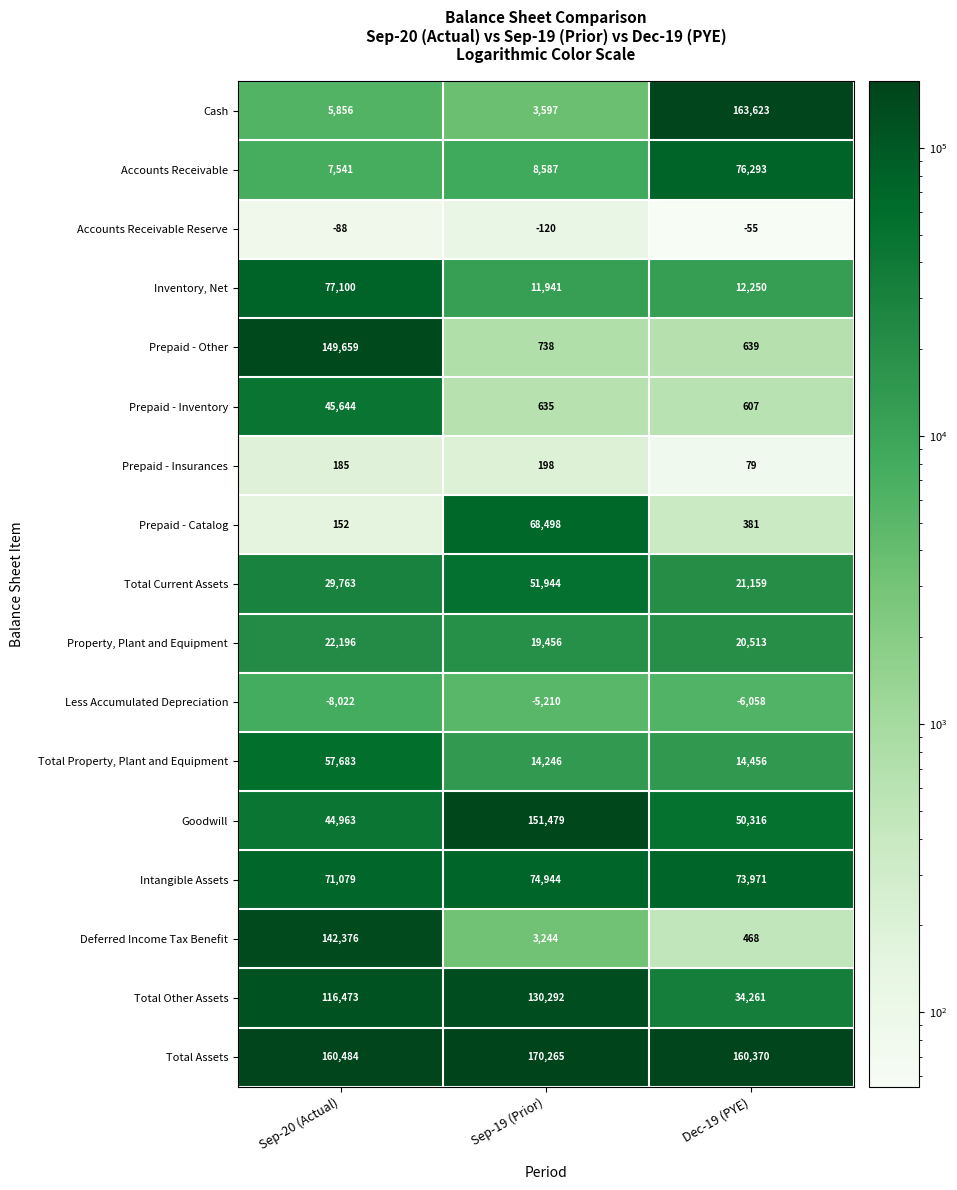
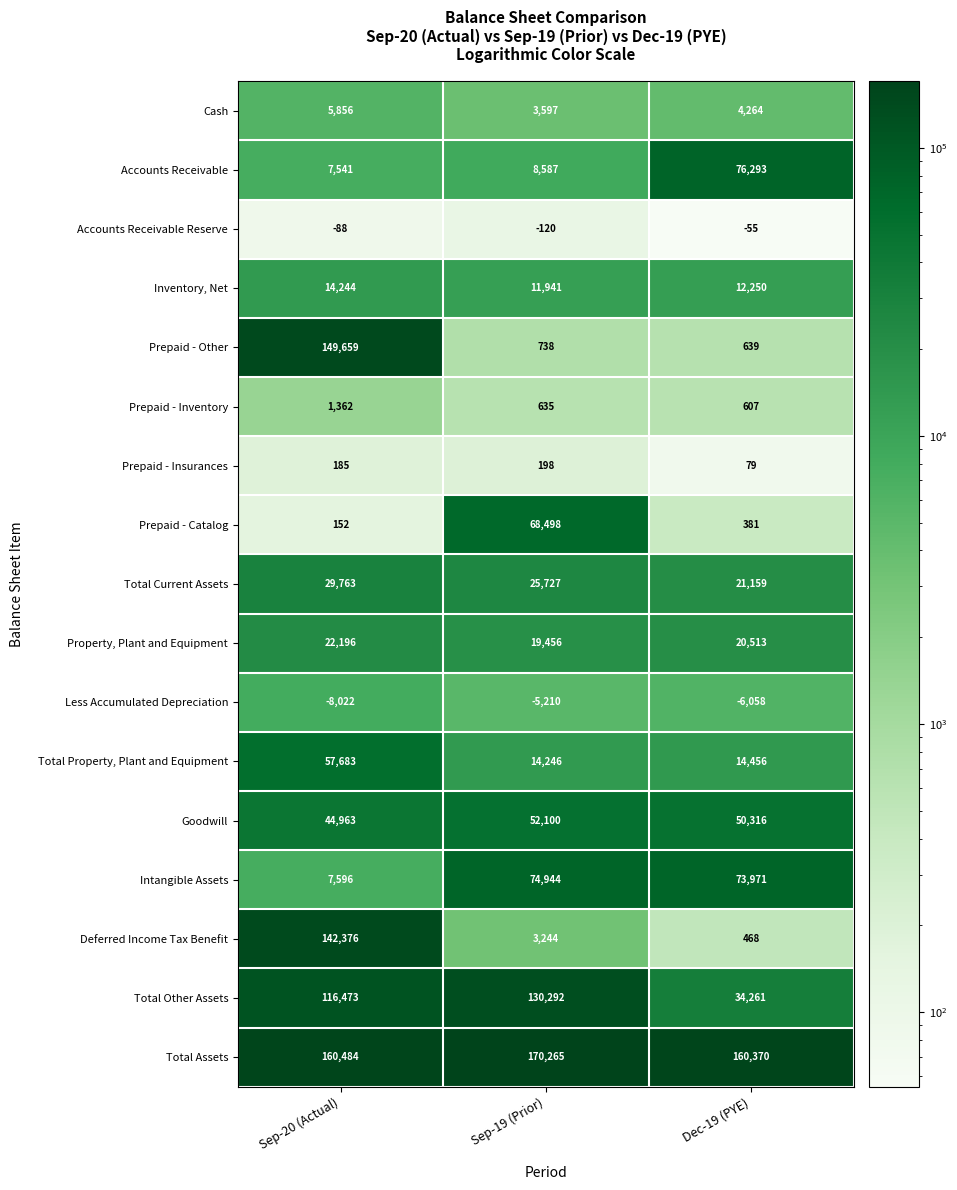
Cash, Dec-19 (PYE): 163,623 -> 4,264
Inventory, Net, Sep-20 (Actual): 77,100 -> 14,244
Prepaid - Inventory, Sep-20 (Actual): 45,644 -> 1,362
Total Current Assets, Sep-19 (Prior): 51,944 -> 25,727
Goodwill, Sep-19 (Prior): 151,479 -> 52,100
Intangible Assets, Sep-20 (Actual): 71,079 -> 7,596
